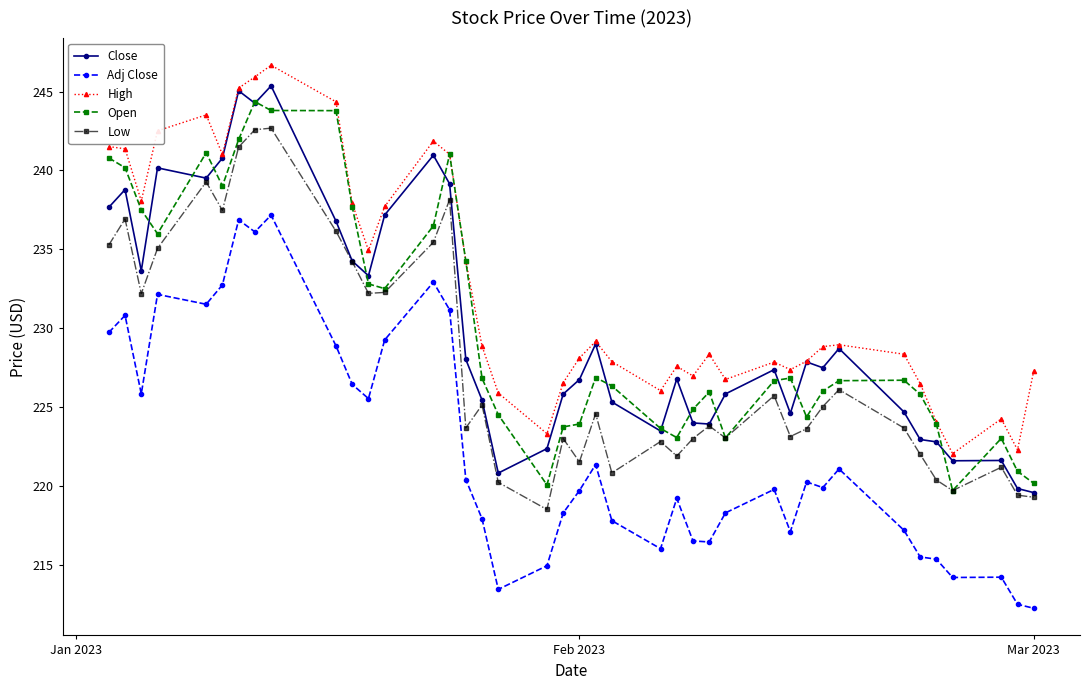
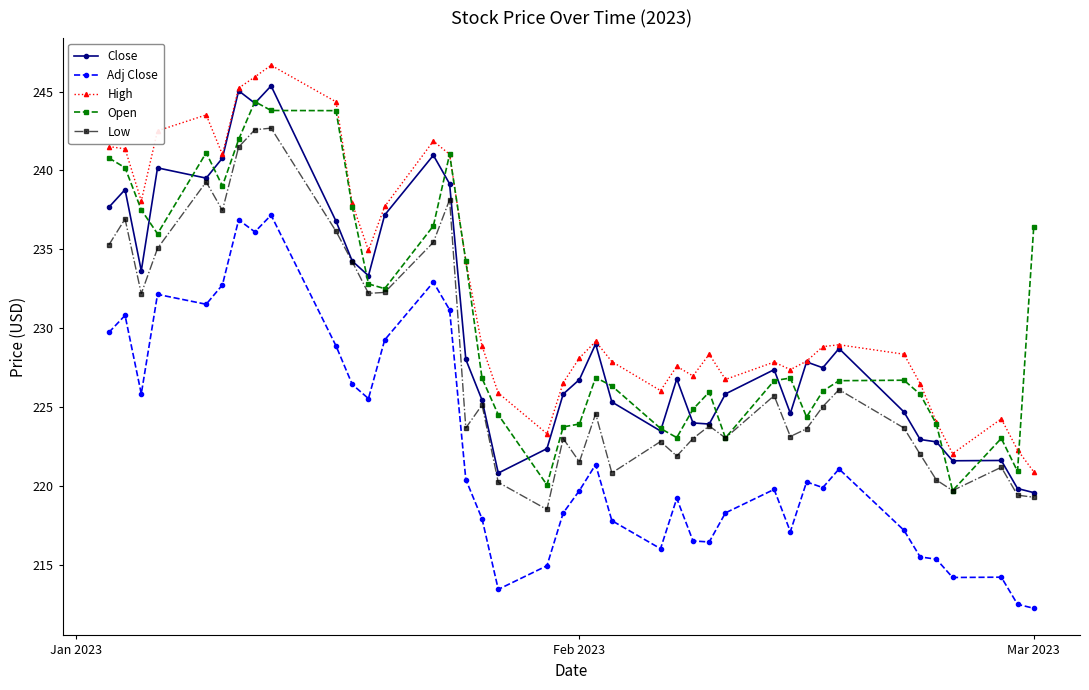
High, Mar 2023: 227.3 -> 220.9
Open, Mar 2023: 220.1 -> 236.4
